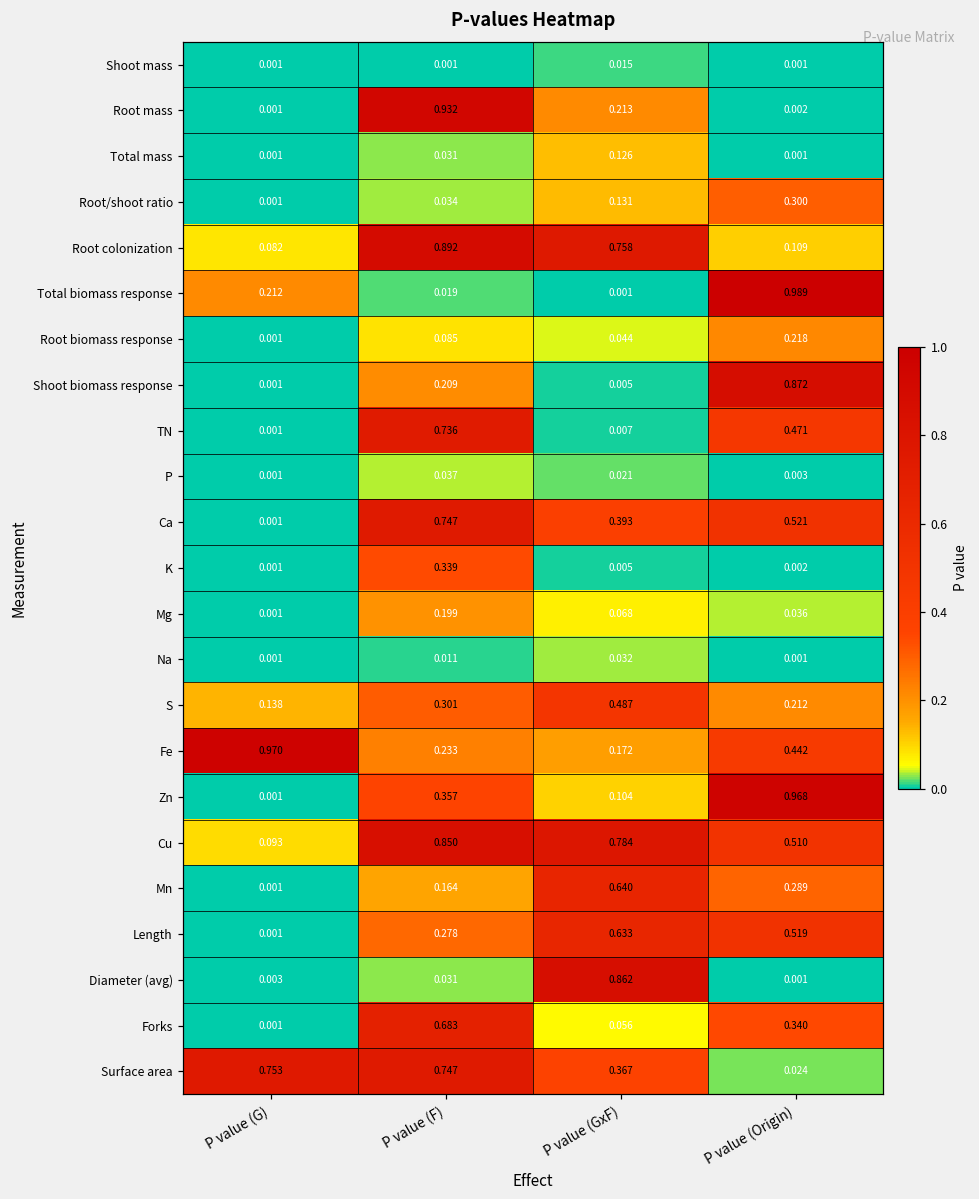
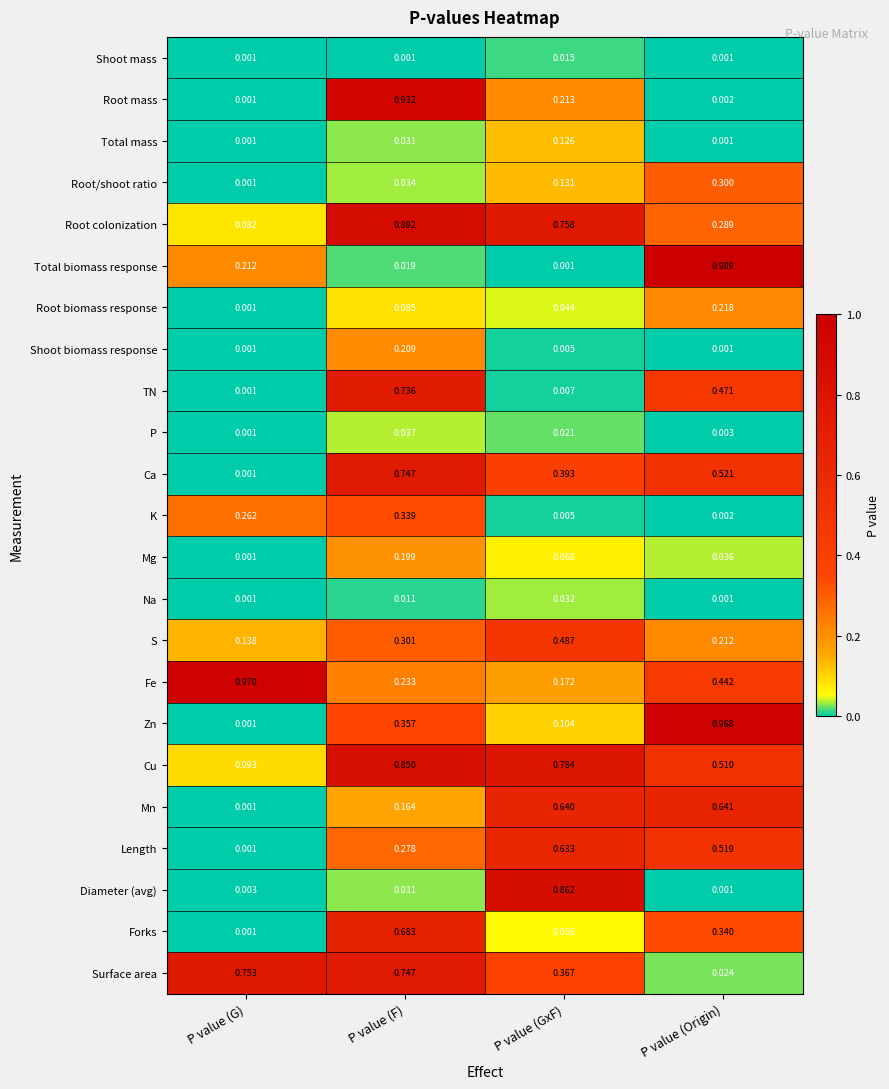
Root colonization, P value (Origin): 0.109 -> 0.289
Shoot biomass response, P value (Origin): 0.872 -> 0.001
K, P value (G): 0.001 -> 0.262
Mn, P value (Origin): 0.289 -> 0.641
